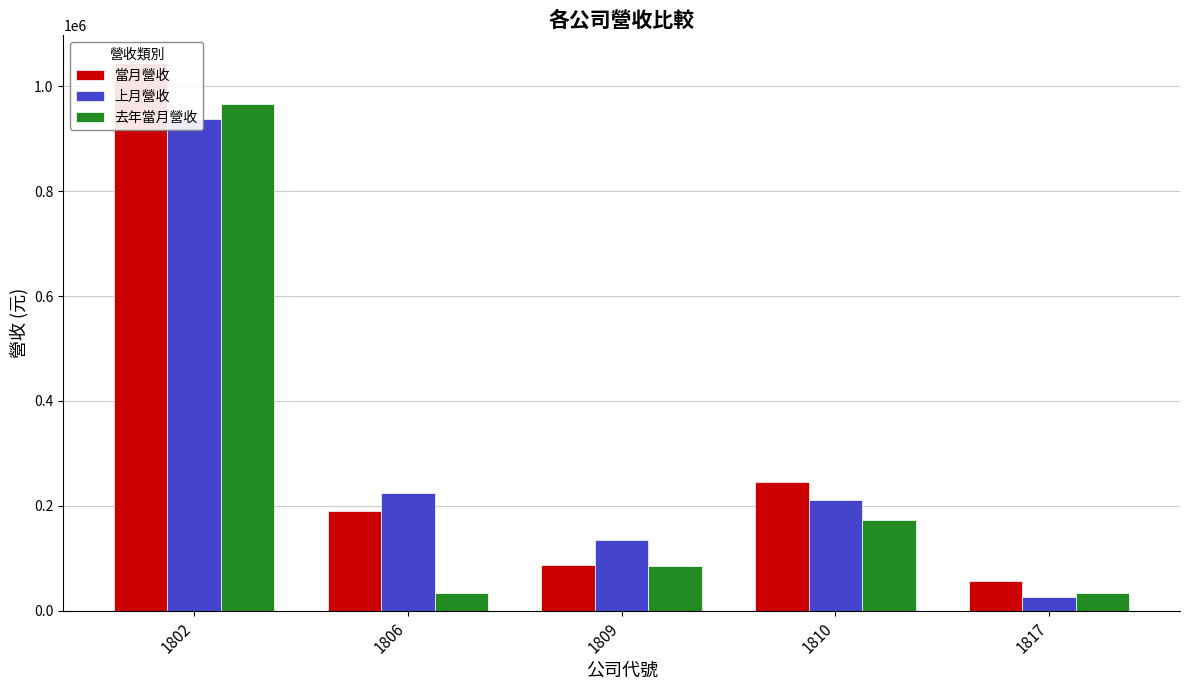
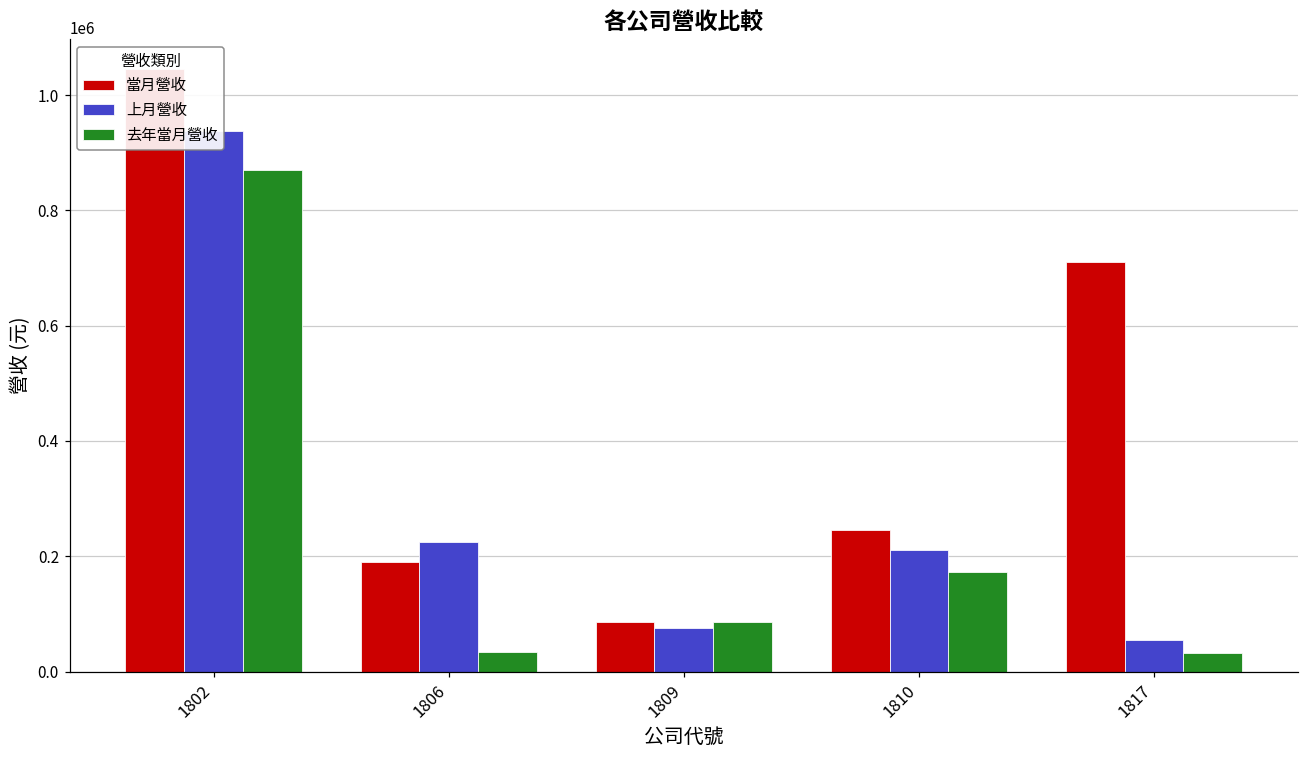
去年當月營收, 1802: 970000 -> 870000
上月營收, 1809: 140000 -> 80000
當月營收, 1817: 60000 -> 710000
上月營收, 1817: 30000 -> 50000
